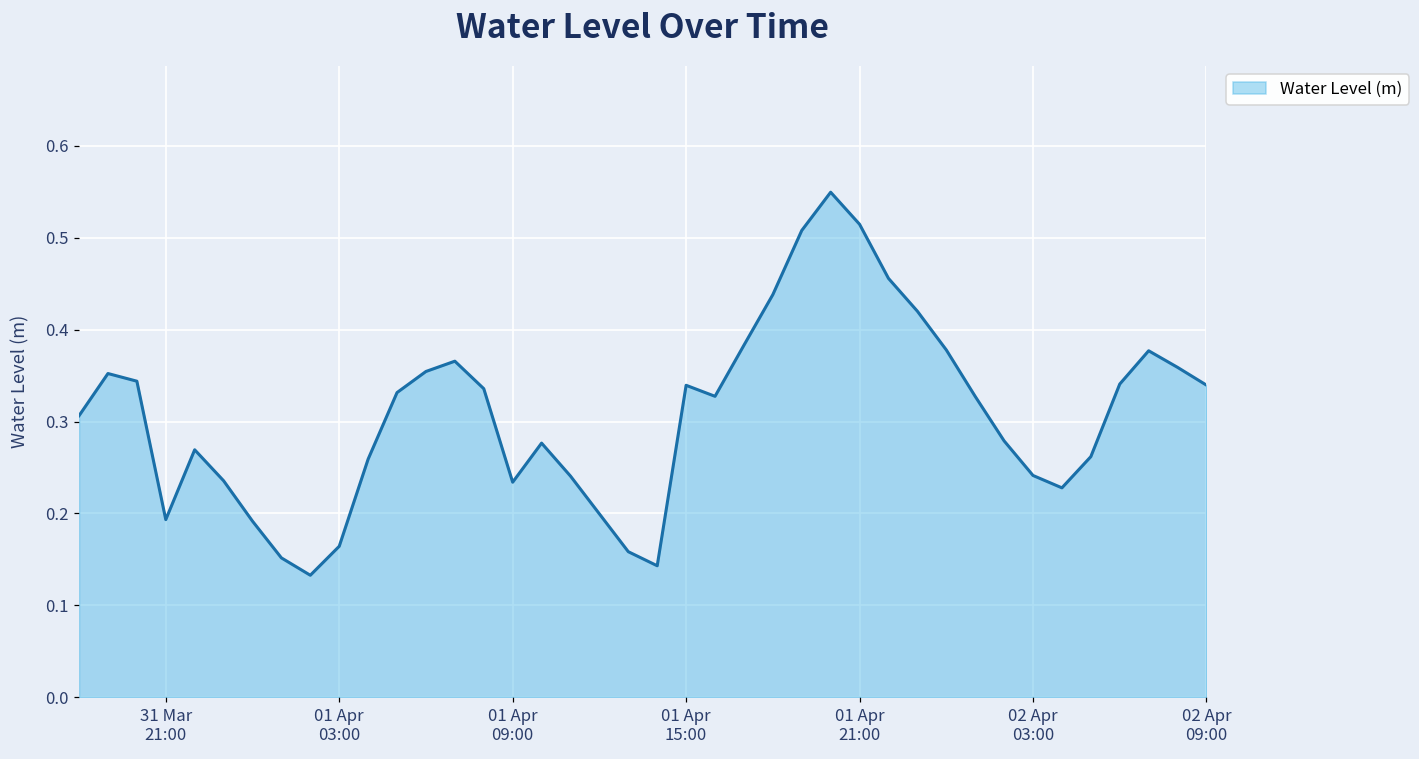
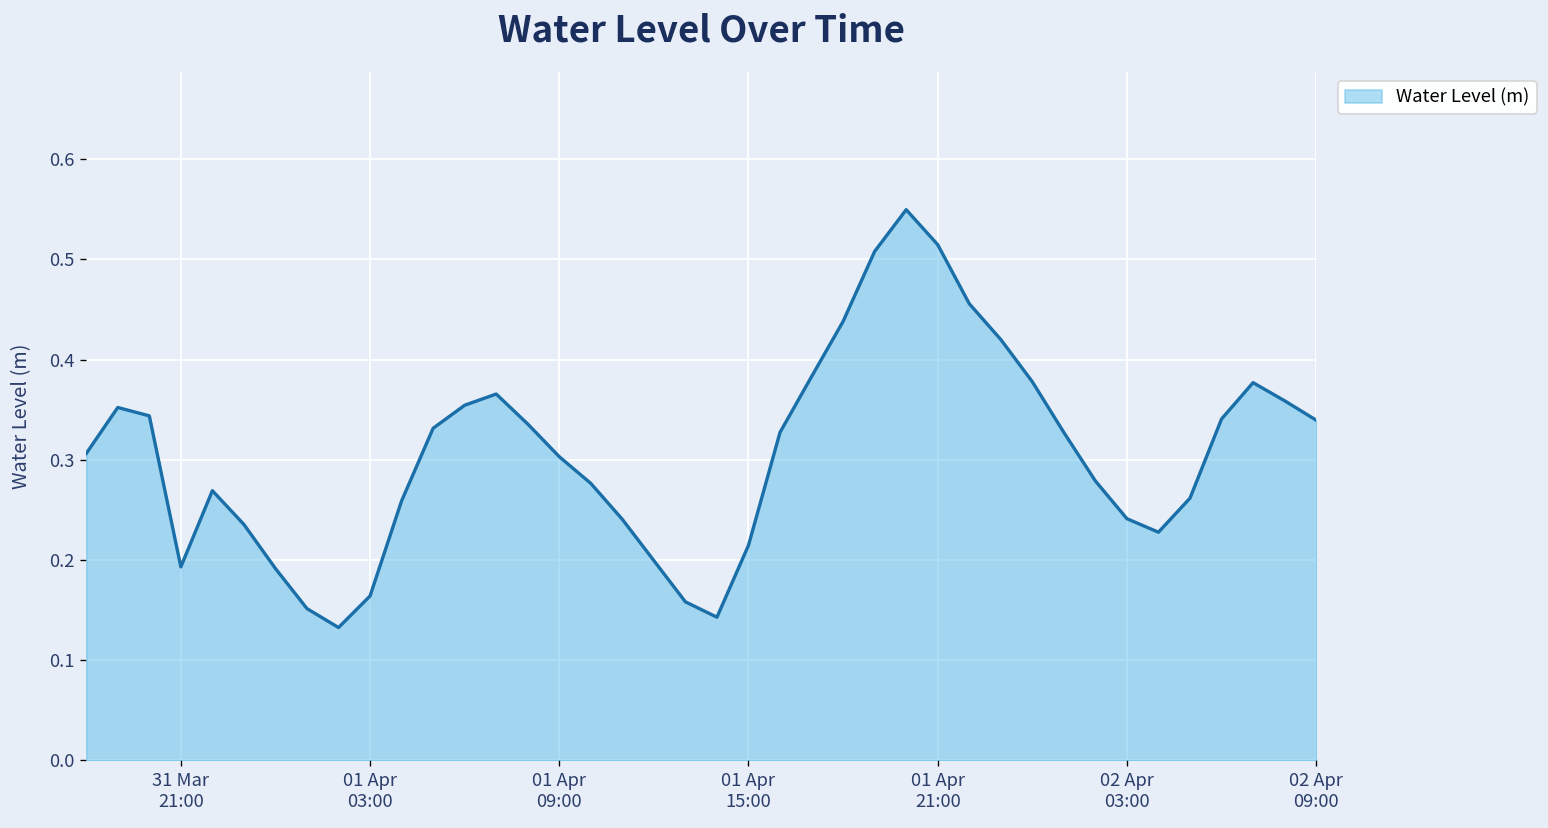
01 Apr 09:00: 0.23 -> 0.30
01 Apr 15:00: 0.34 -> 0.21
